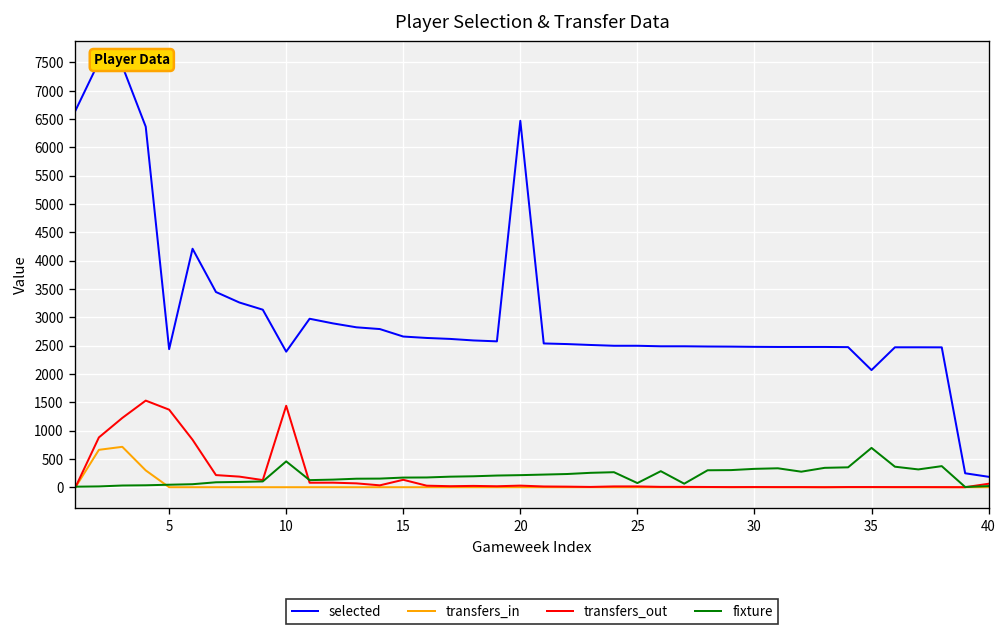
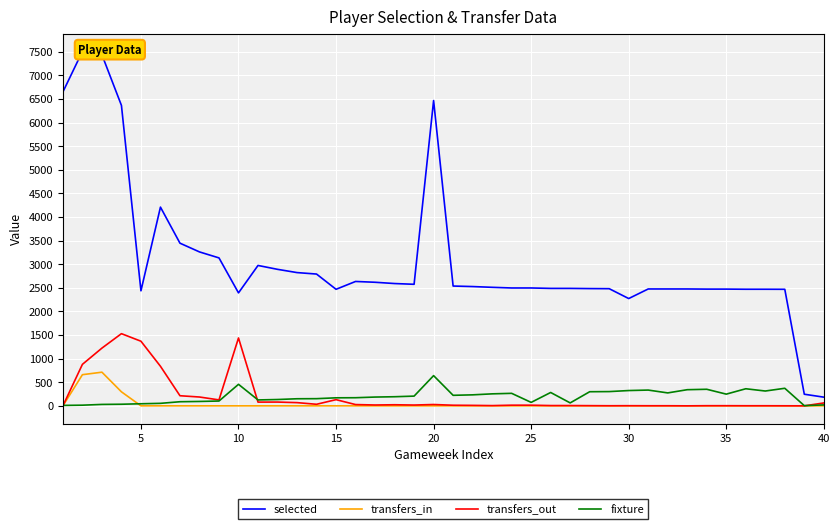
selected, 15: 2700 -> 2500
fixture, 20: 200 -> 600
selected, 30: 2500 -> 2300
selected, 35: 2100 -> 2500
fixture, 35: 700 -> 200
